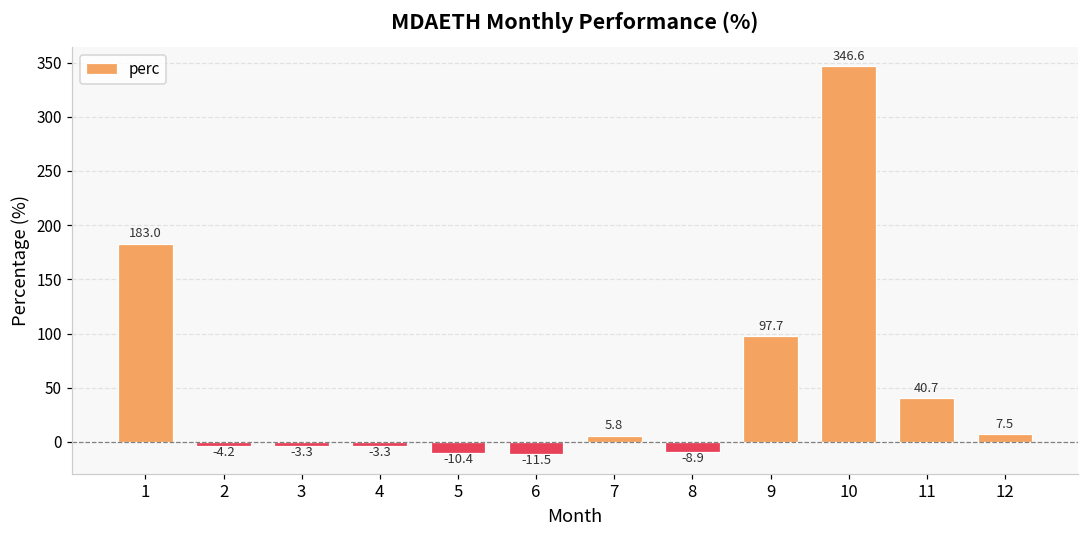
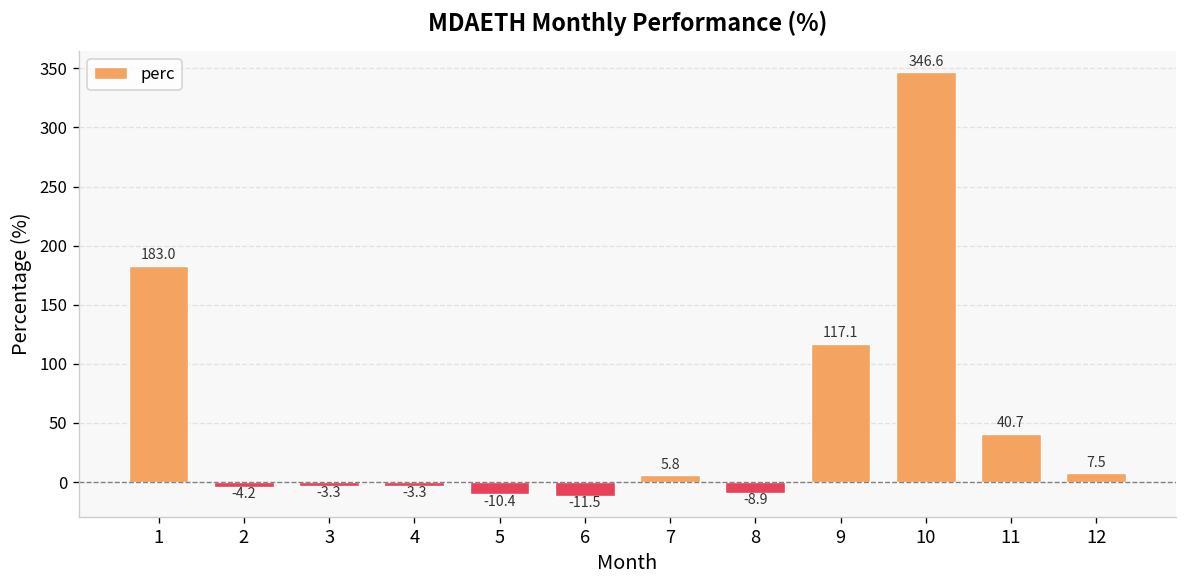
9: 97.7 -> 117.1
